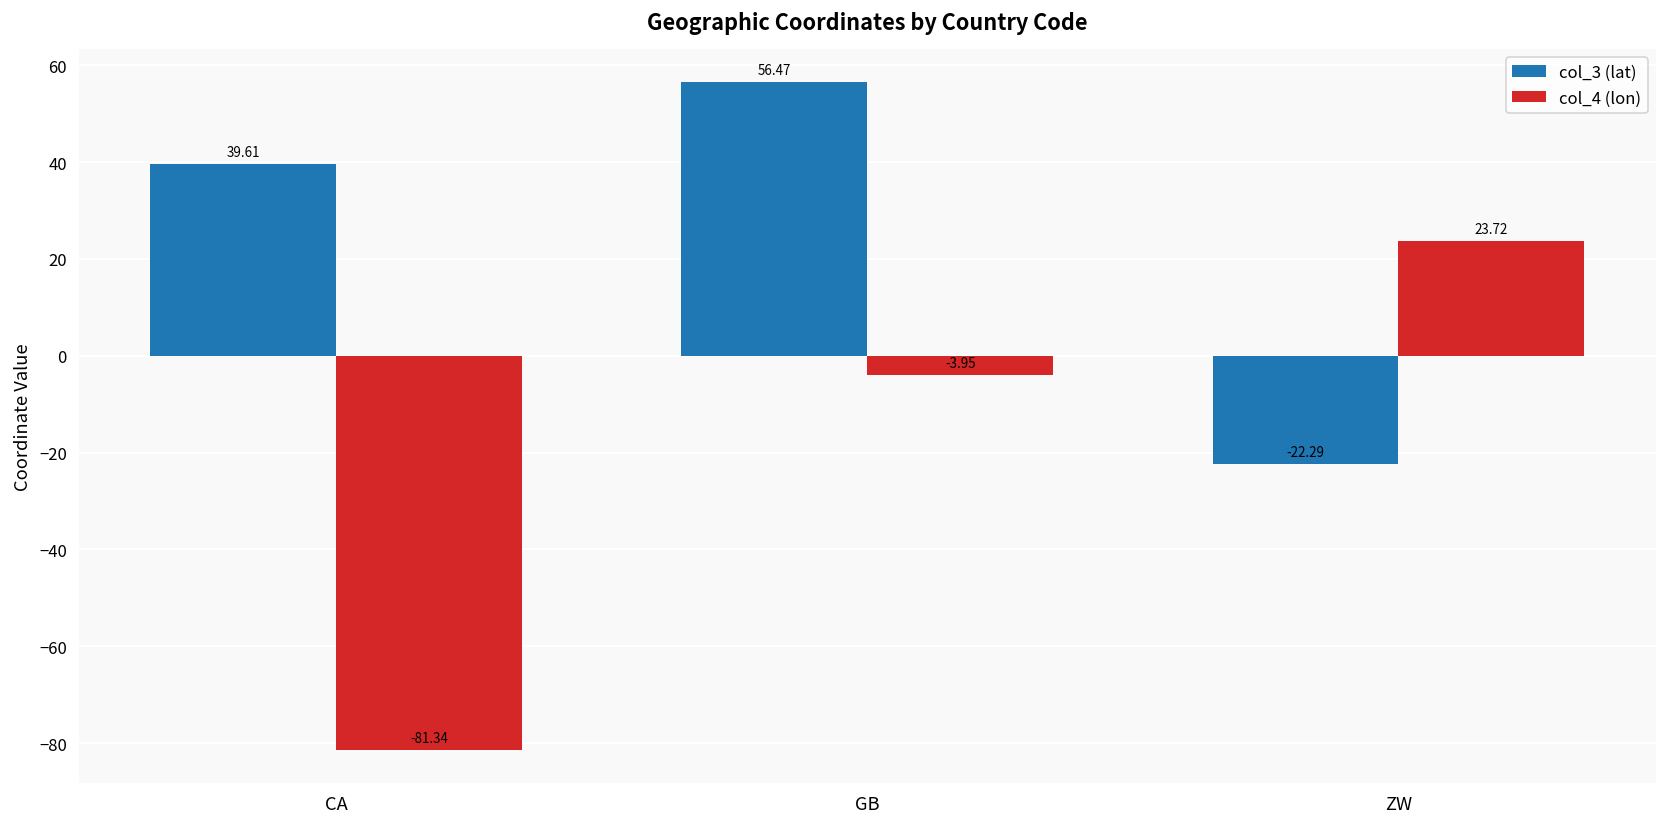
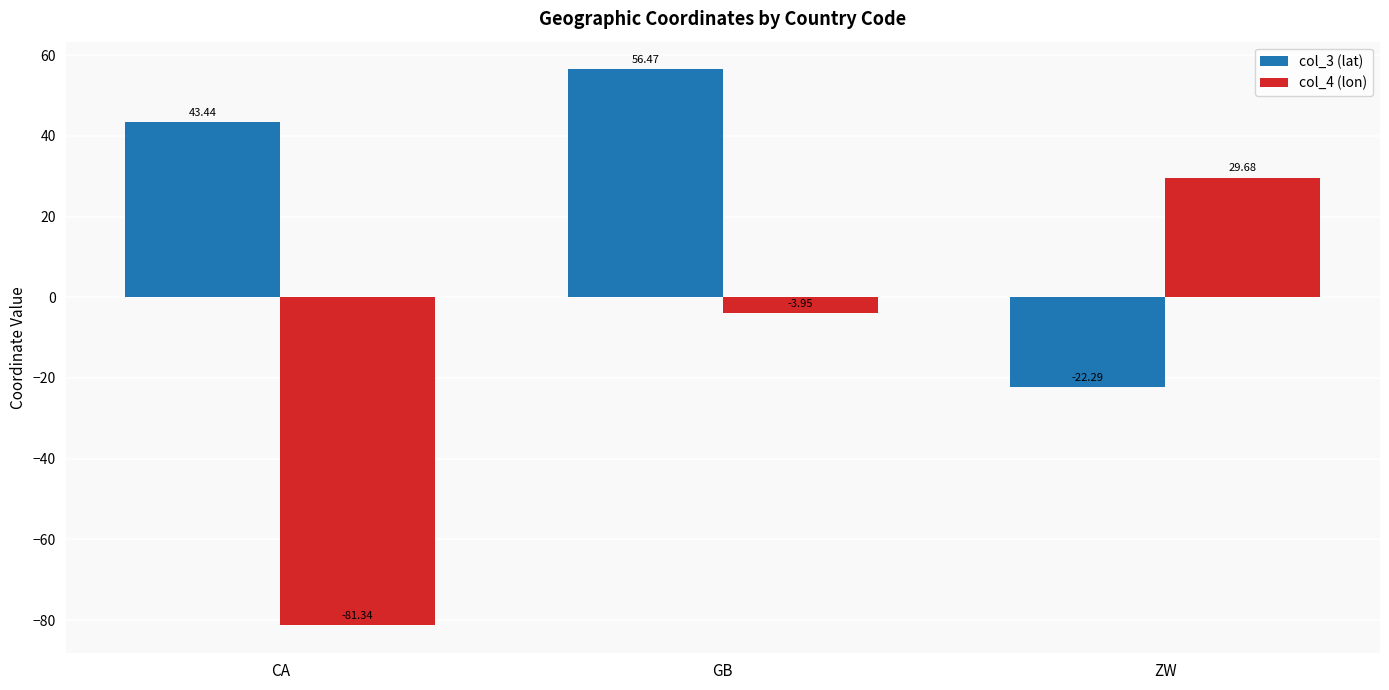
col_3 (lat), CA: 39.61 -> 43.44
col_4 (lon), ZW: 23.72 -> 29.68
